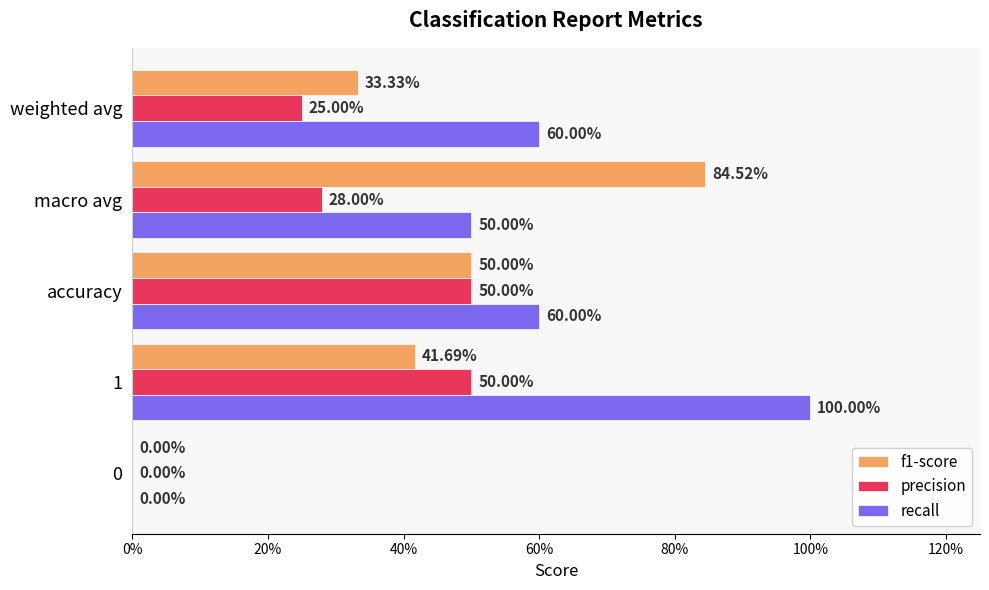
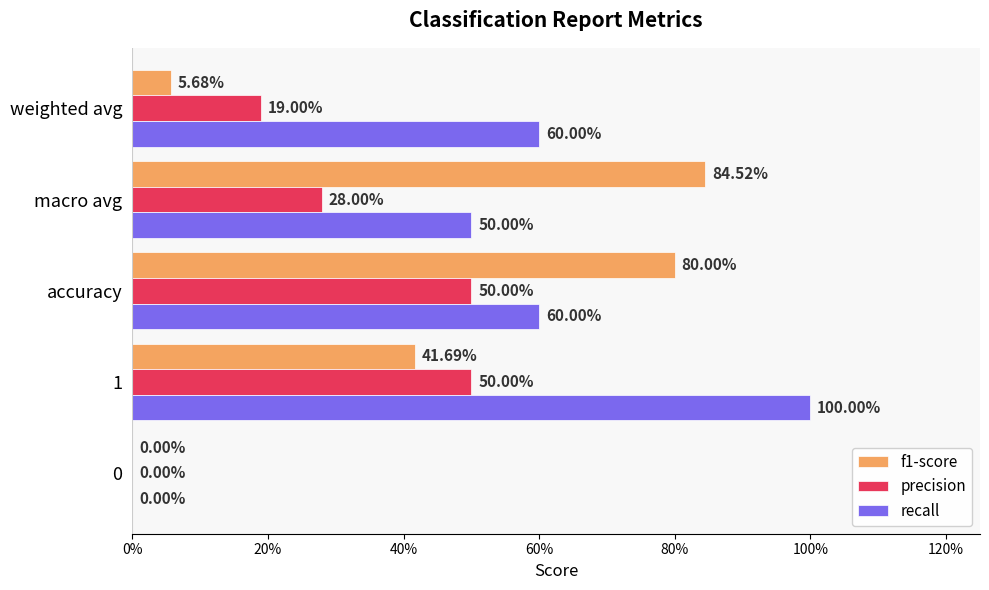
f1-score, weighted avg: 33.33% -> 5.68%
precision, weighted avg: 25.00% -> 19.00%
f1-score, accuracy: 50.00% -> 80.00%
